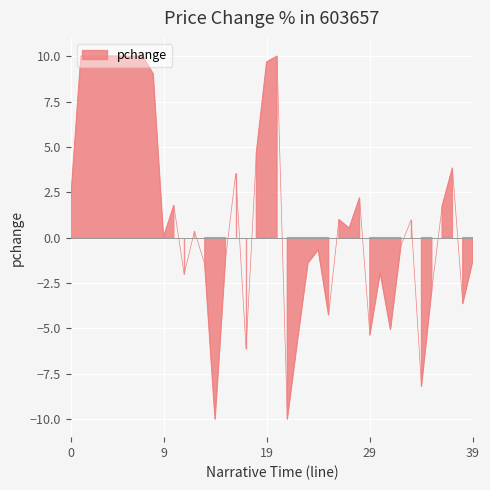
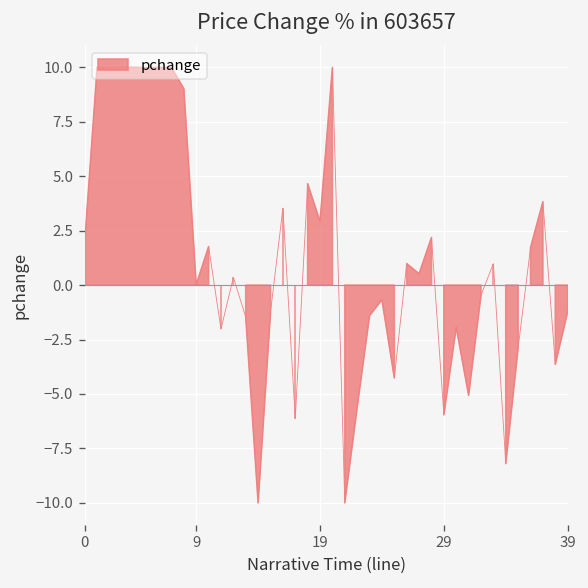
19: 9.7 -> 2.9
29: -5.4 -> -6.0
